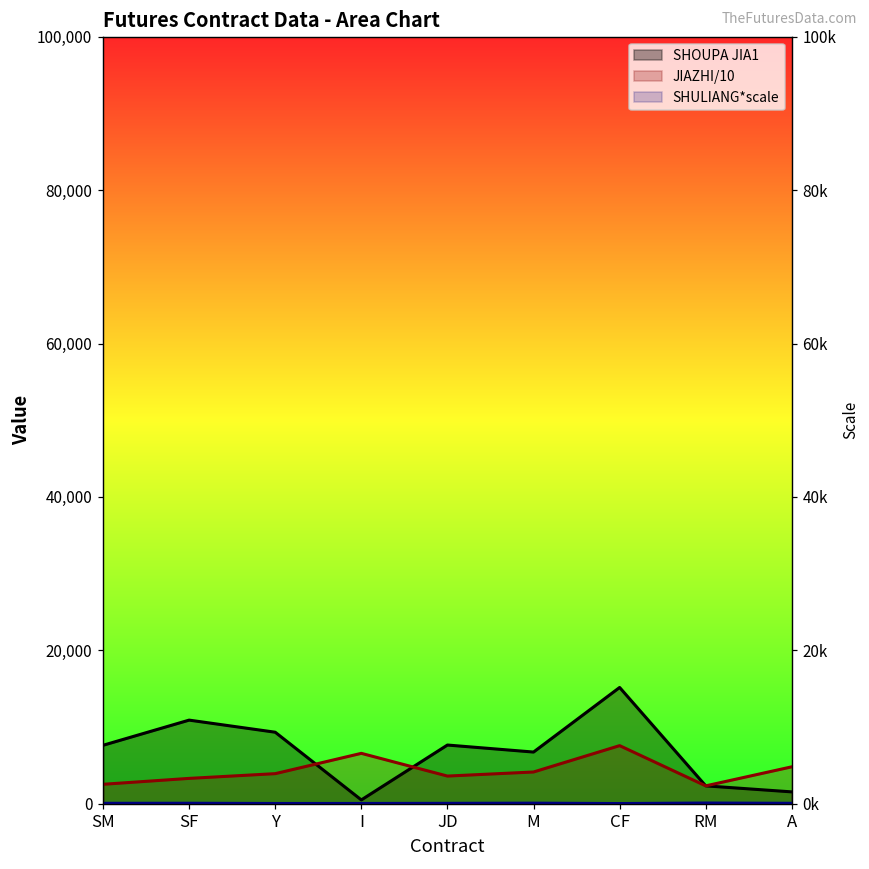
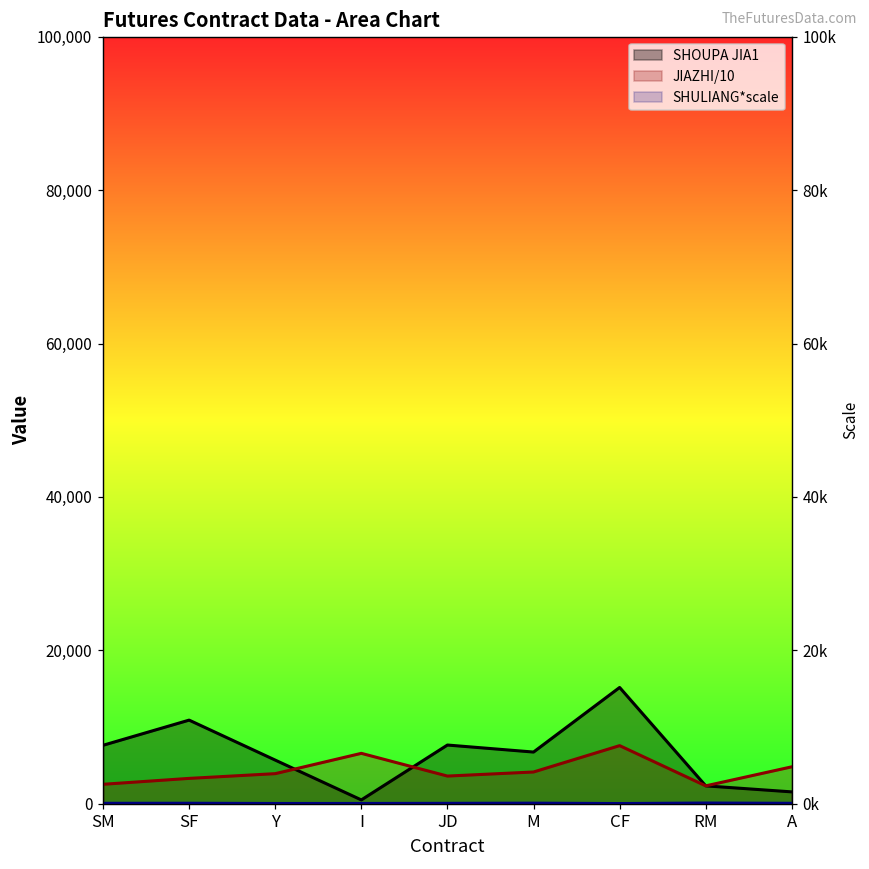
SHOUPA JIA1, Y: 9,000 -> 6,000
